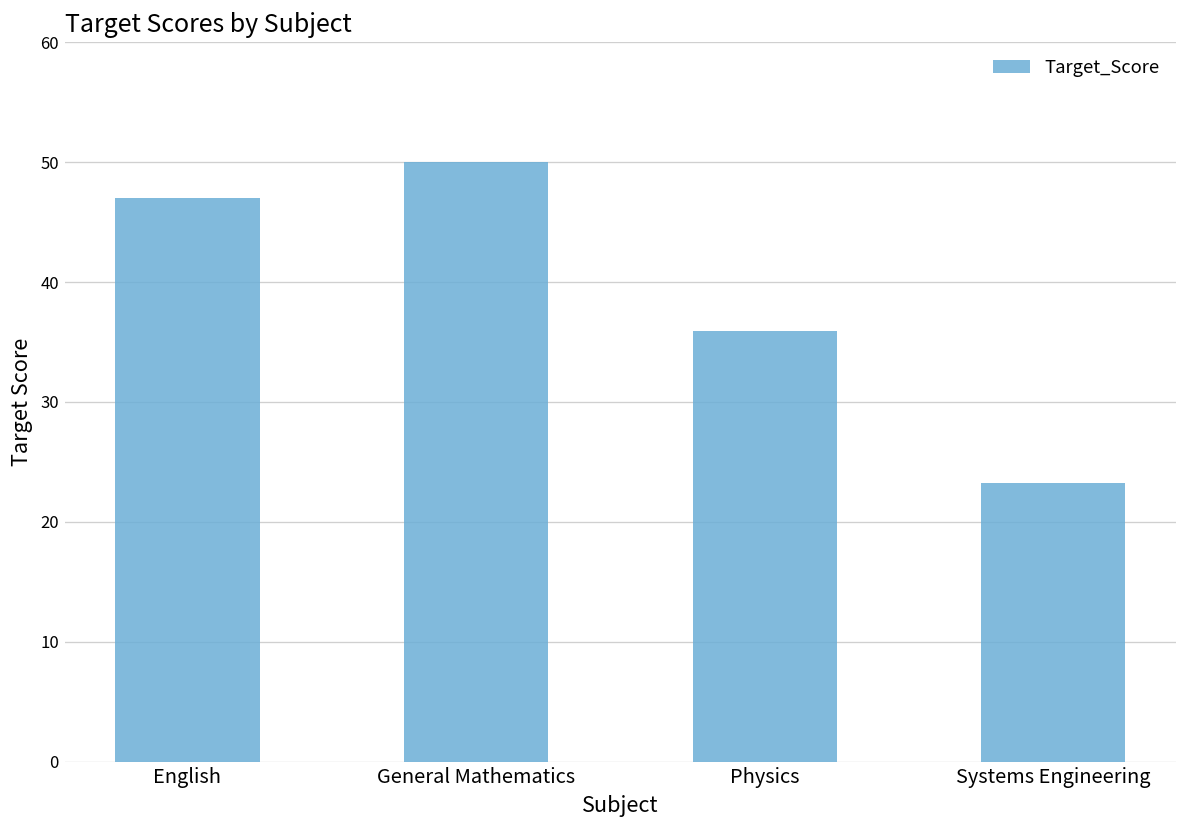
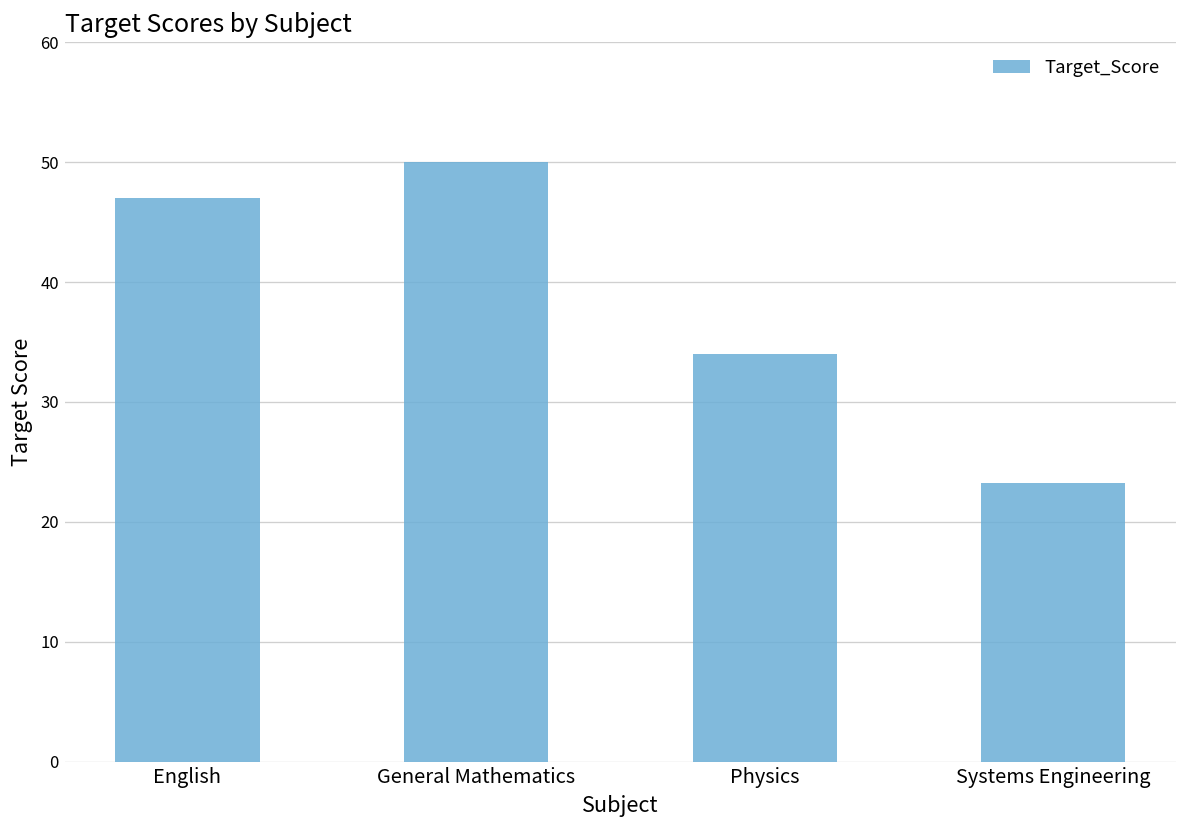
Physics: 36 -> 34
